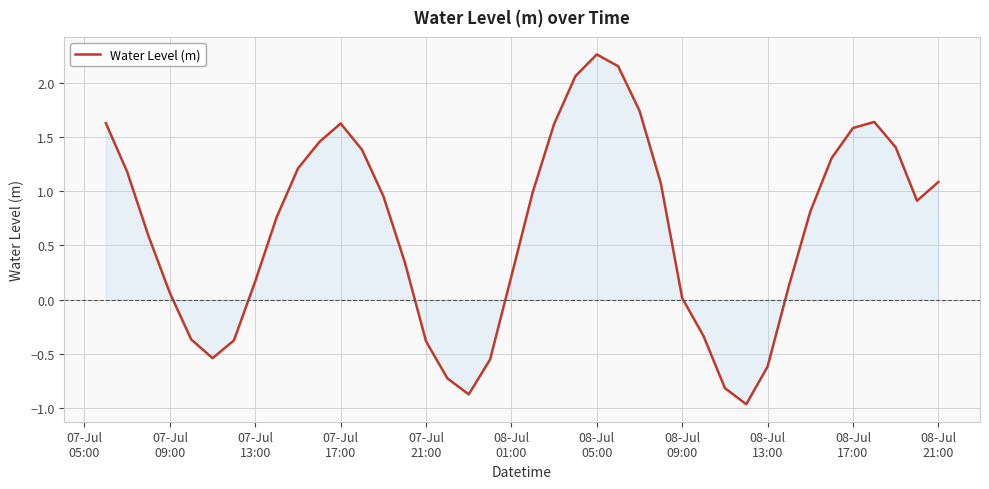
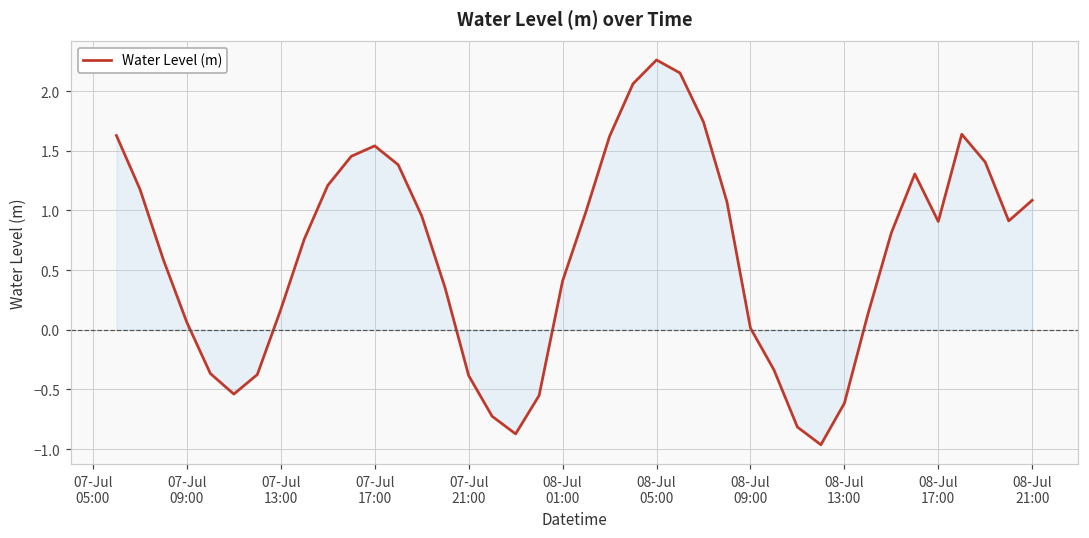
Water Level (m), 07-Jul 17:00: 1.62 -> 1.54
Water Level (m), 08-Jul 01:00: 0.22 -> 0.41
Water Level (m), 08-Jul 17:00: 1.58 -> 0.91
